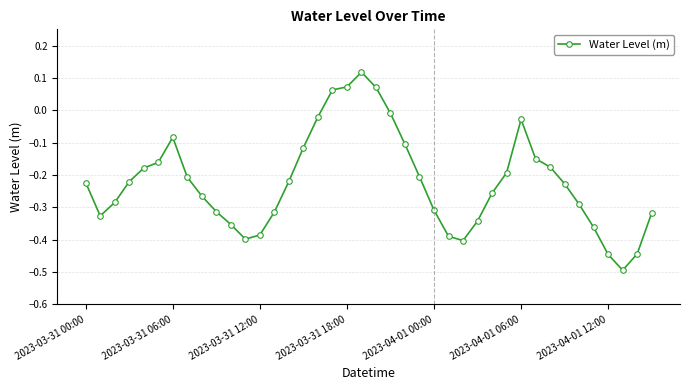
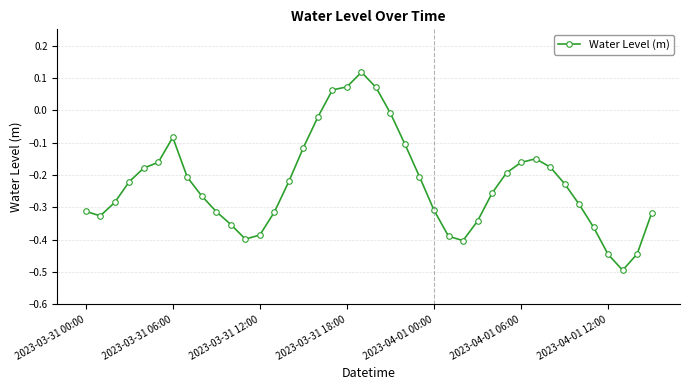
2023-03-31 00:00: -0.22 -> -0.31
2023-04-01 06:00: -0.03 -> -0.16
